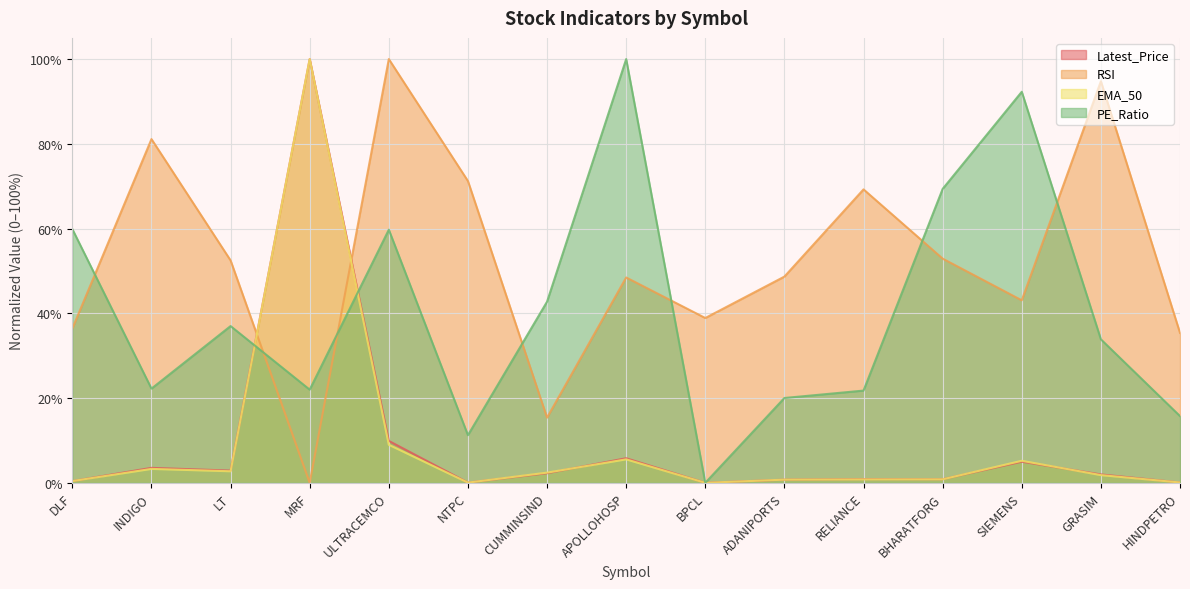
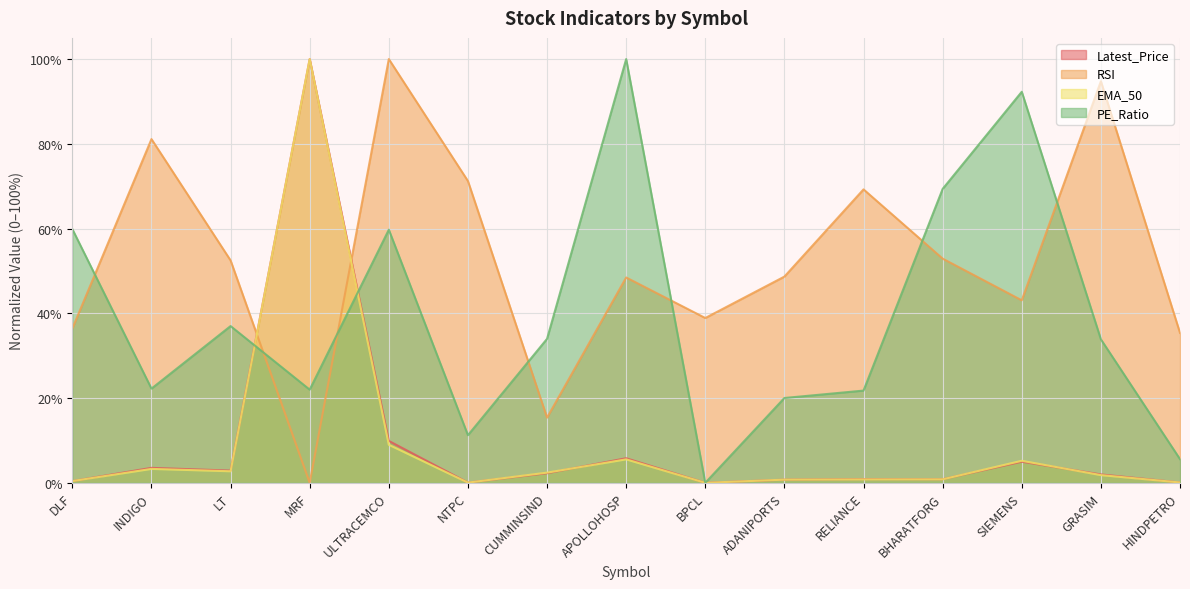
PE_Ratio, CUMMINSIND: 43% -> 34%
PE_Ratio, HINDPETRO: 16% -> 6%
